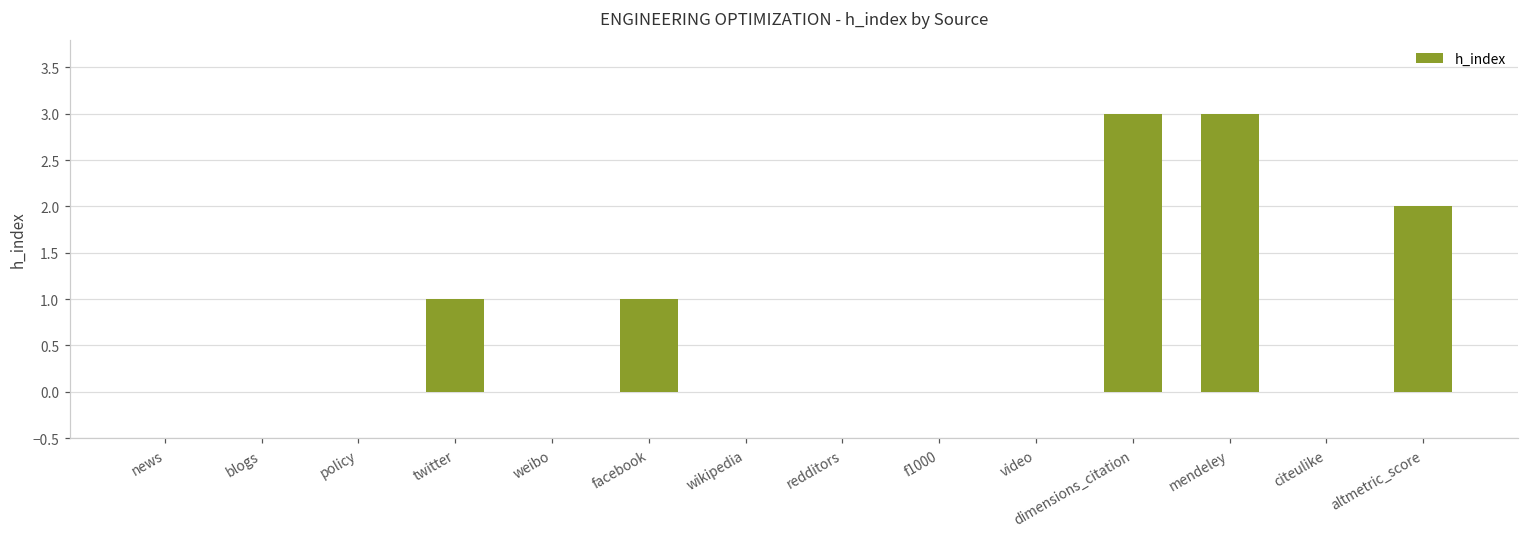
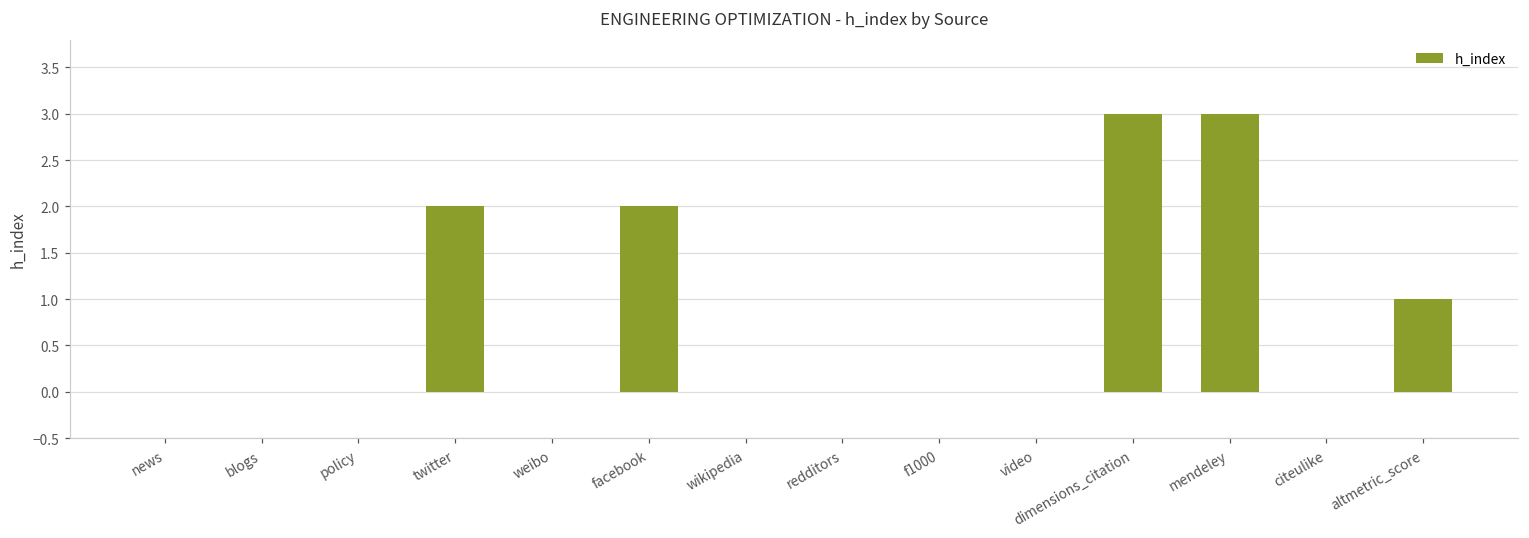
twitter: 1 -> 2
facebook: 1 -> 2
altmetric_score: 2 -> 1
